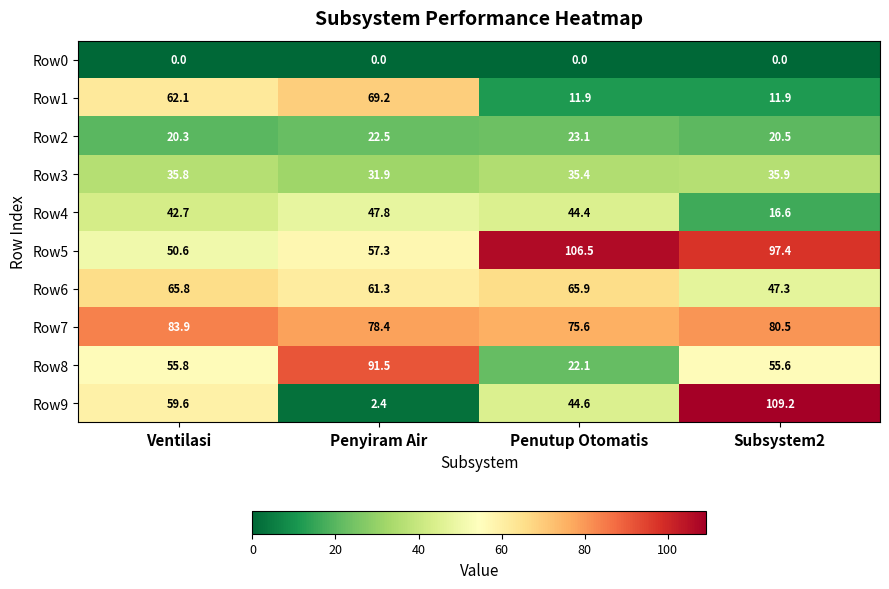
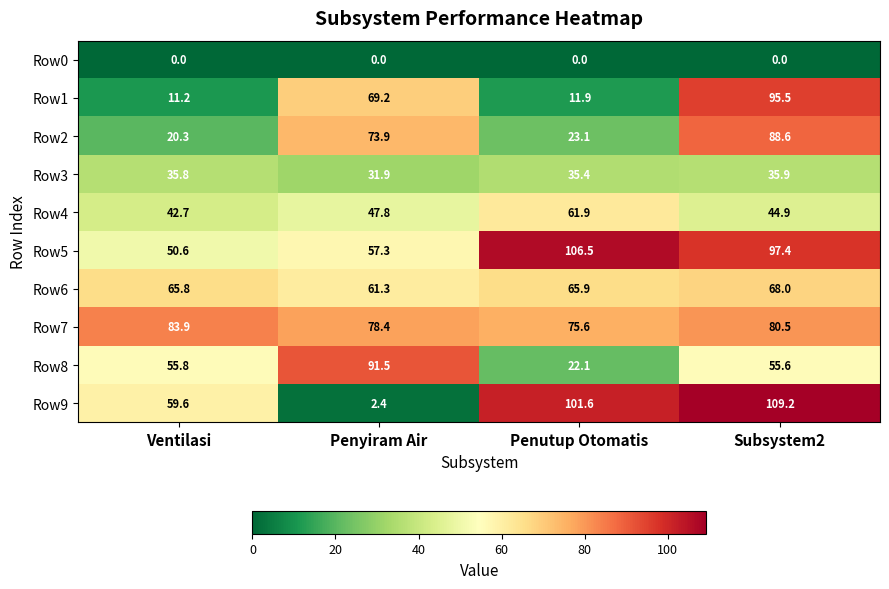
Row1, Ventilasi: 62.1 -> 11.2
Row1, Subsystem2: 11.9 -> 95.5
Row2, Penyiram Air: 22.5 -> 73.9
Row2, Subsystem2: 20.5 -> 88.6
Row4, Penutup Otomatis: 44.4 -> 61.9
Row4, Subsystem2: 16.6 -> 44.9
Row6, Subsystem2: 47.3 -> 68.0
Row9, Penutup Otomatis: 44.6 -> 101.6
